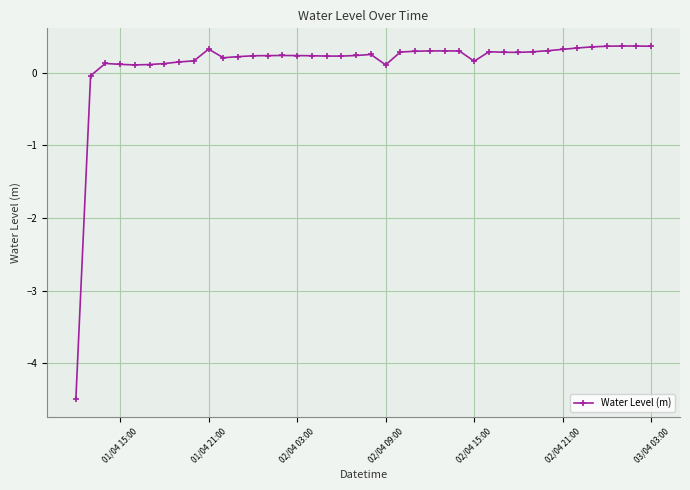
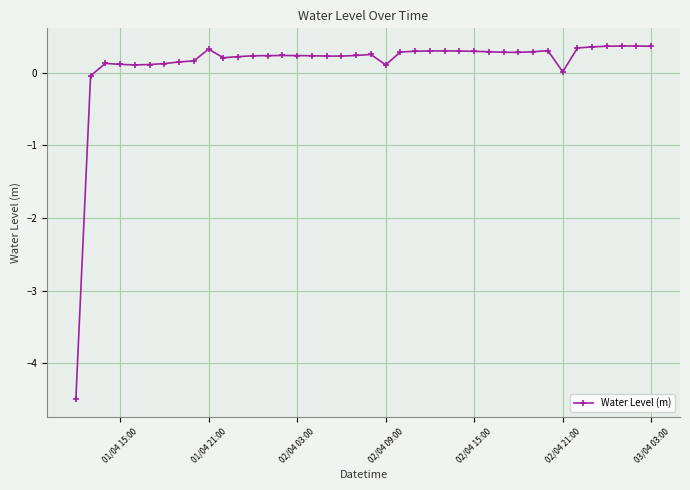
02/04 15:00: 0.2 -> 0.3
02/04 21:00: 0.3 -> 0.0
